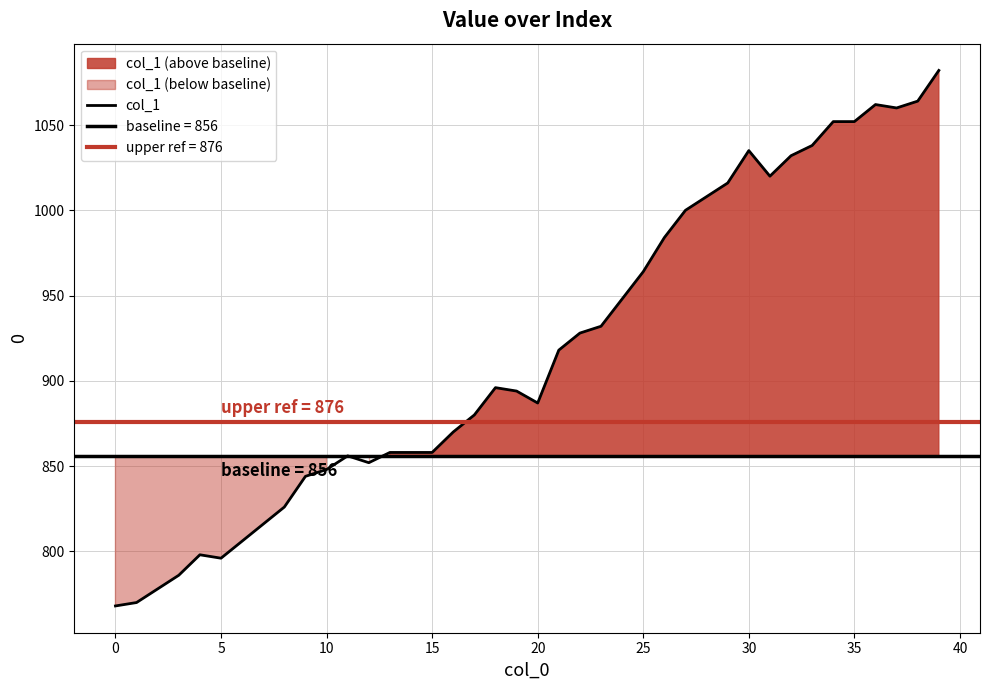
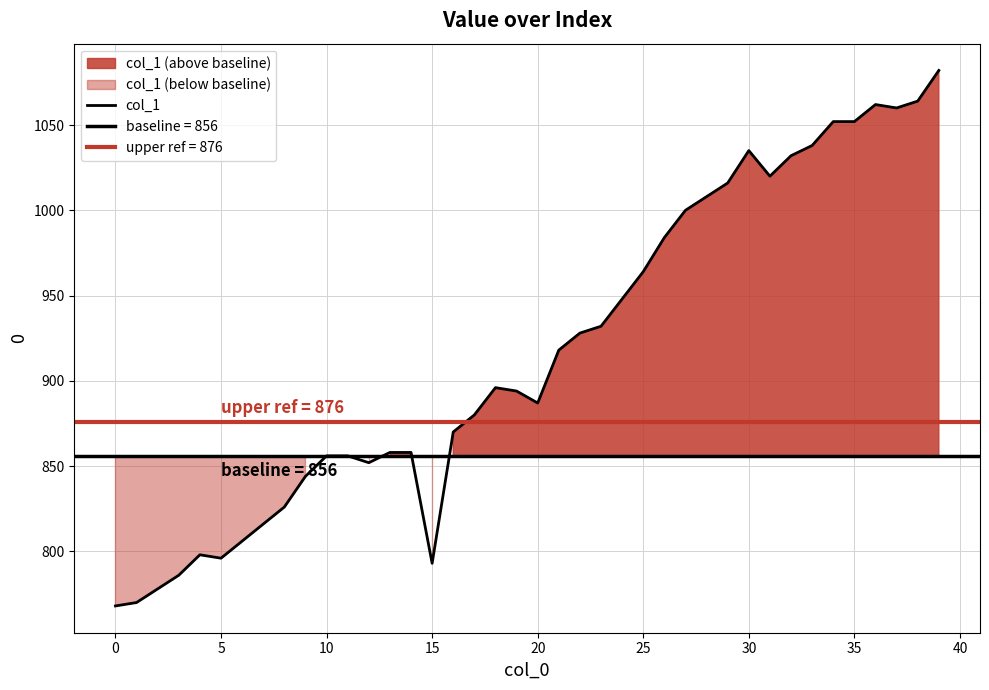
10: 848 -> 856
15: 858 -> 793
